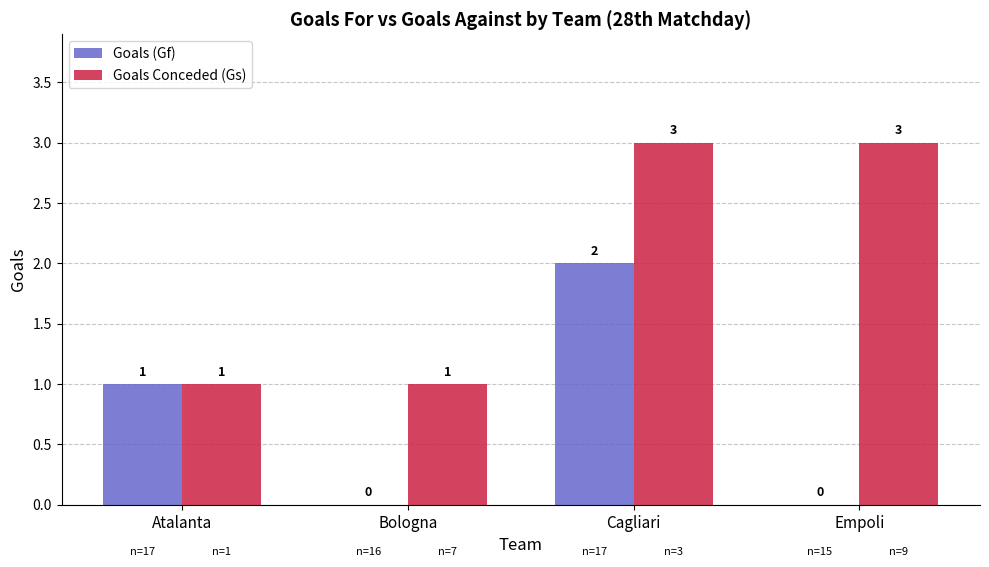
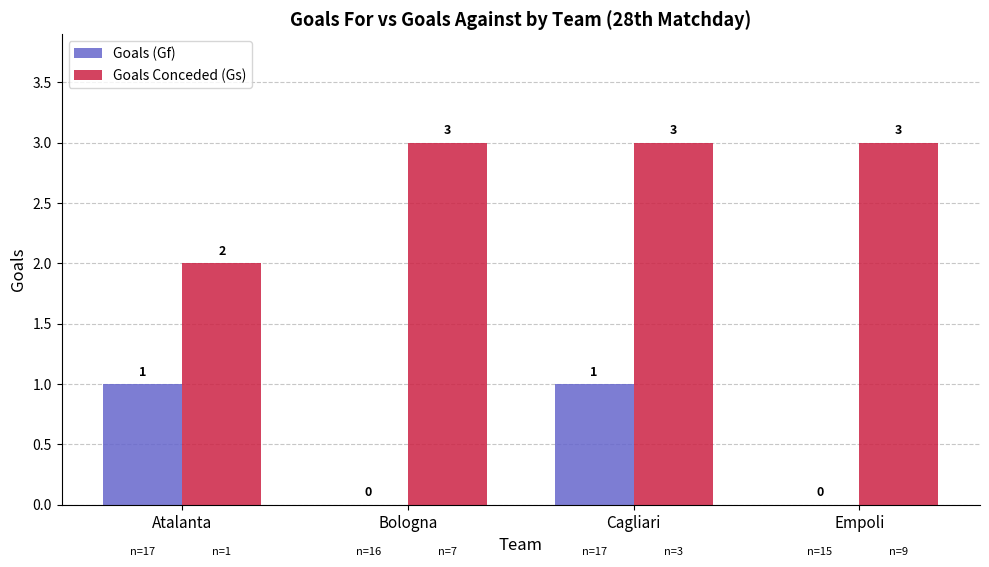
Goals Conceded (Gs), Atalanta: 1 -> 2
Goals Conceded (Gs), Bologna: 1 -> 3
Goals (Gf), Cagliari: 2 -> 1
